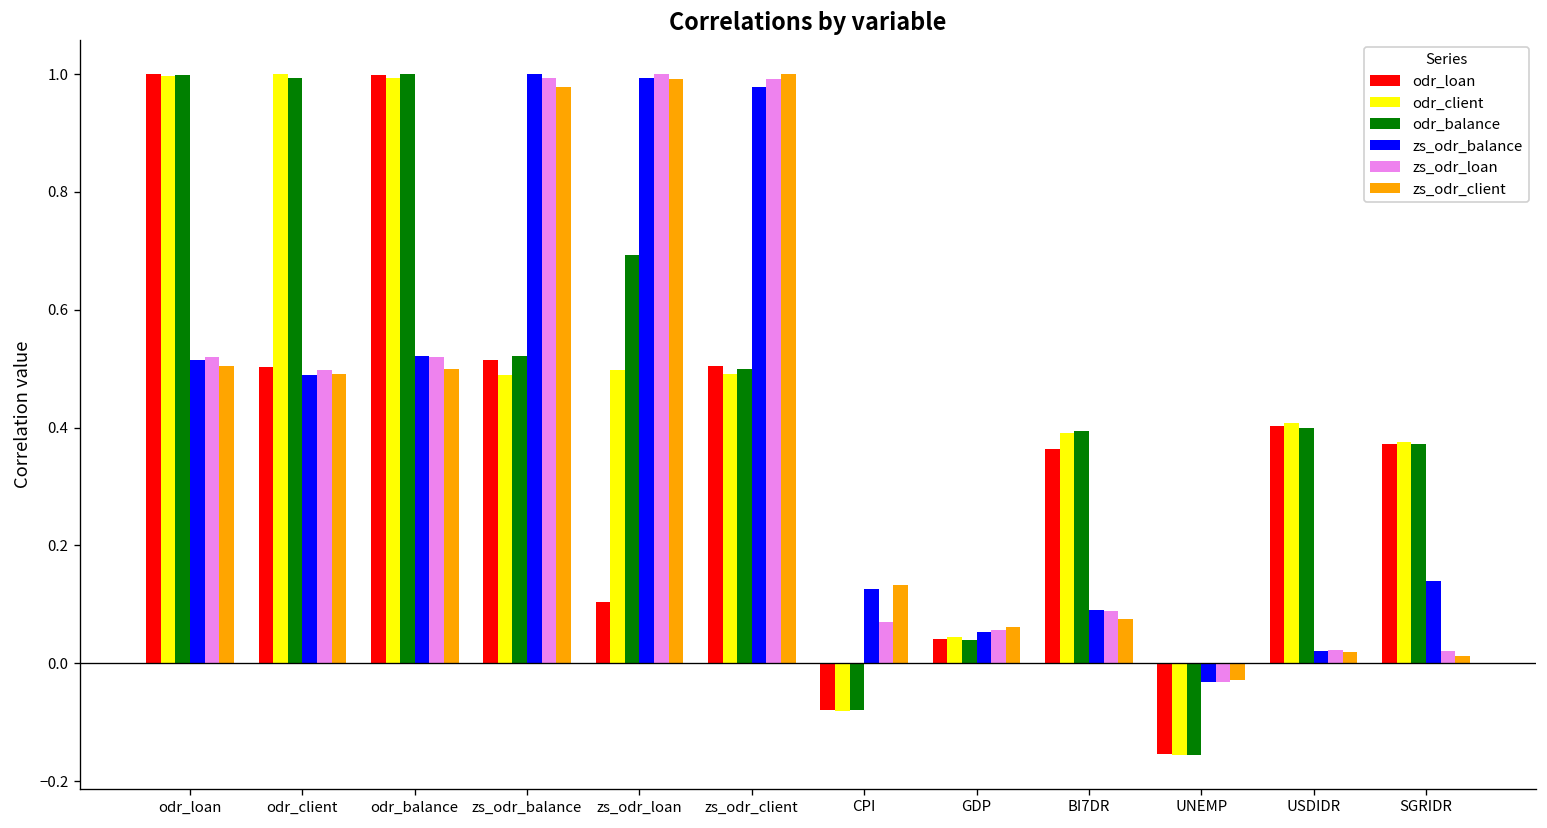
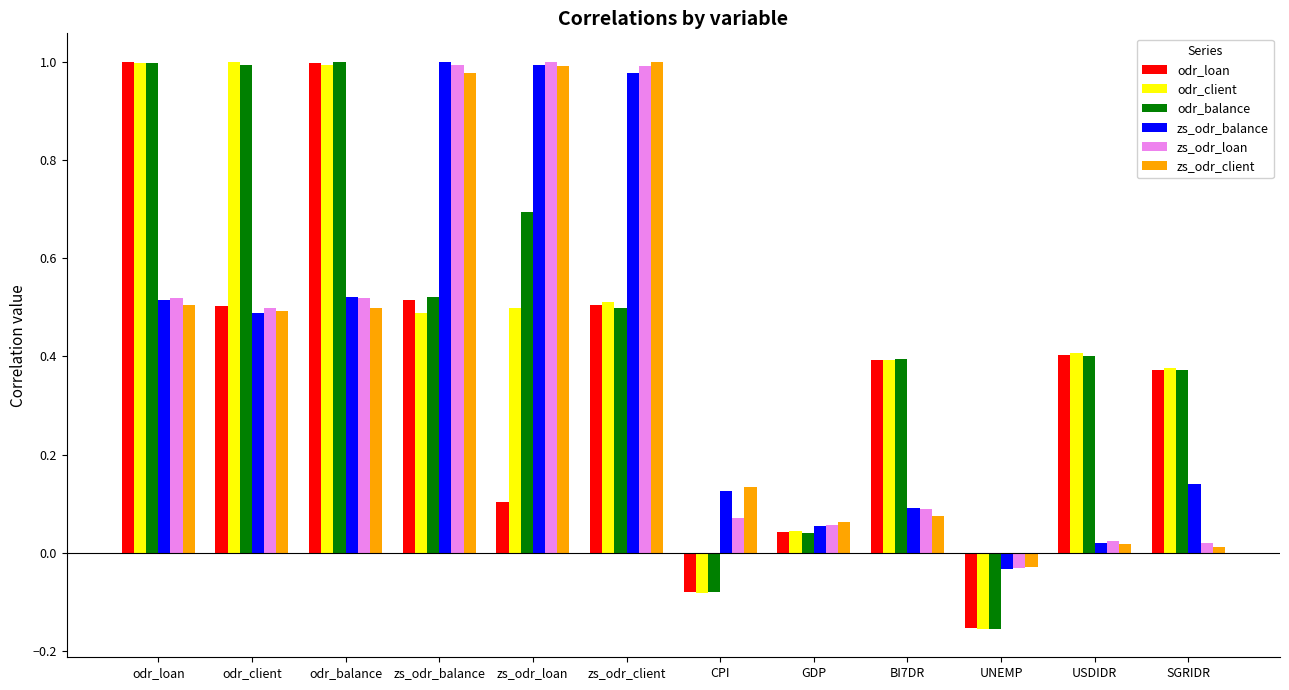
odr_client, zs_odr_client: 0.49 -> 0.51
odr_loan, BI7DR: 0.36 -> 0.39
